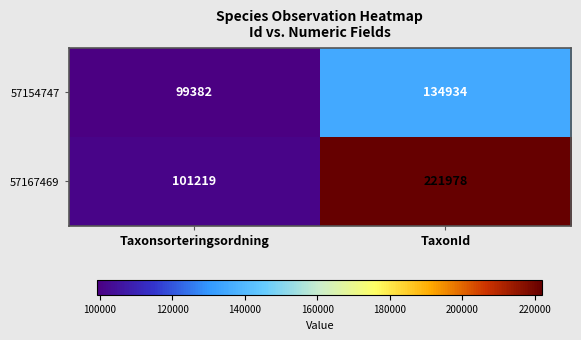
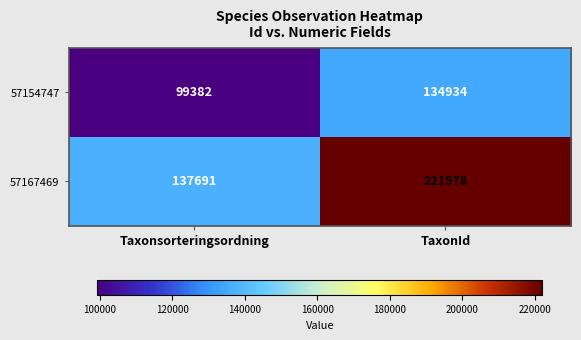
57167469, Taxonsorteringsordning: 101219 -> 137691
